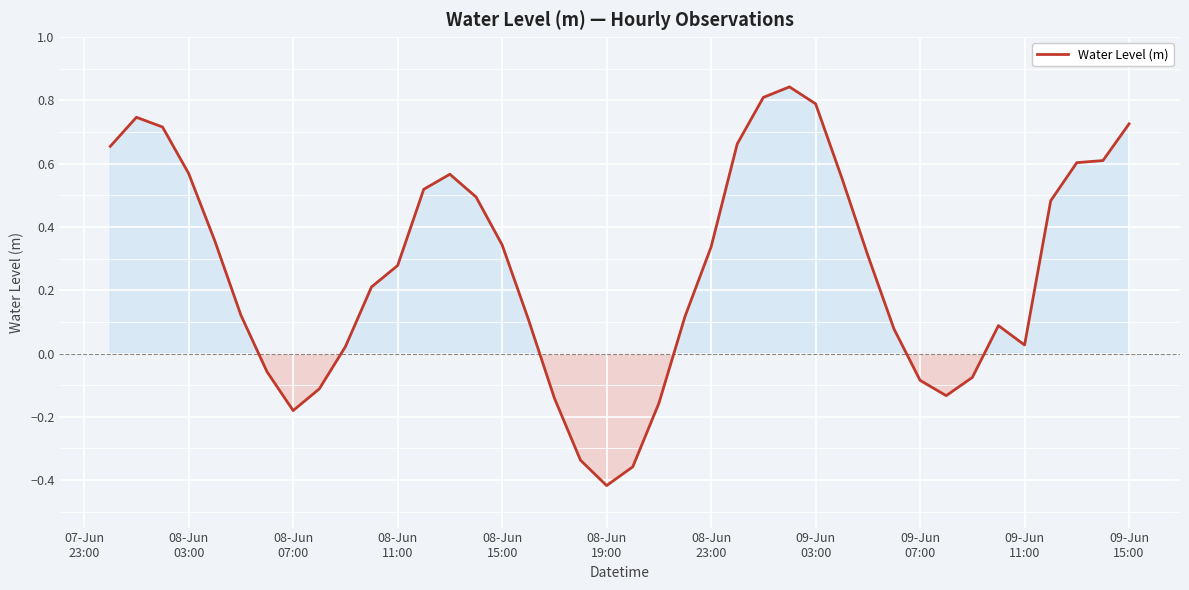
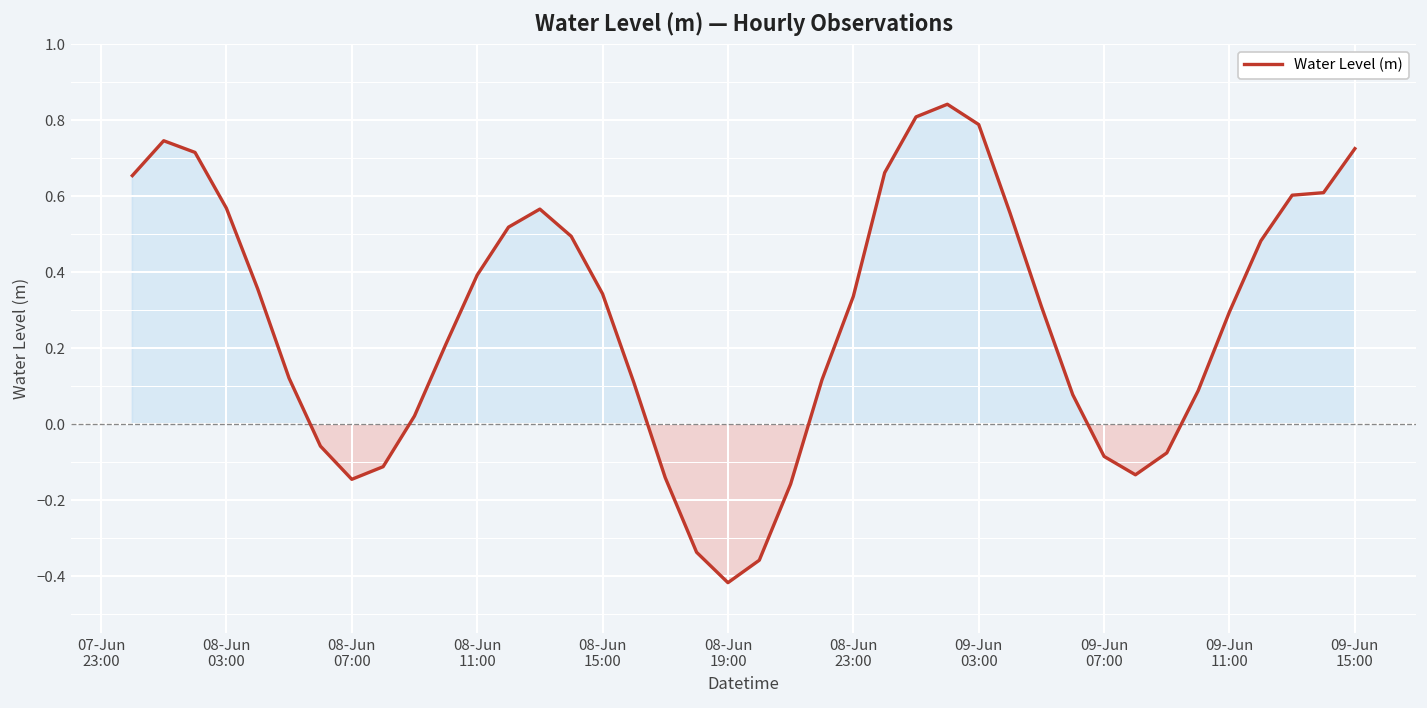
08-Jun 07:00: -0.18 -> -0.15
08-Jun 11:00: 0.28 -> 0.39
09-Jun 11:00: 0.03 -> 0.30
